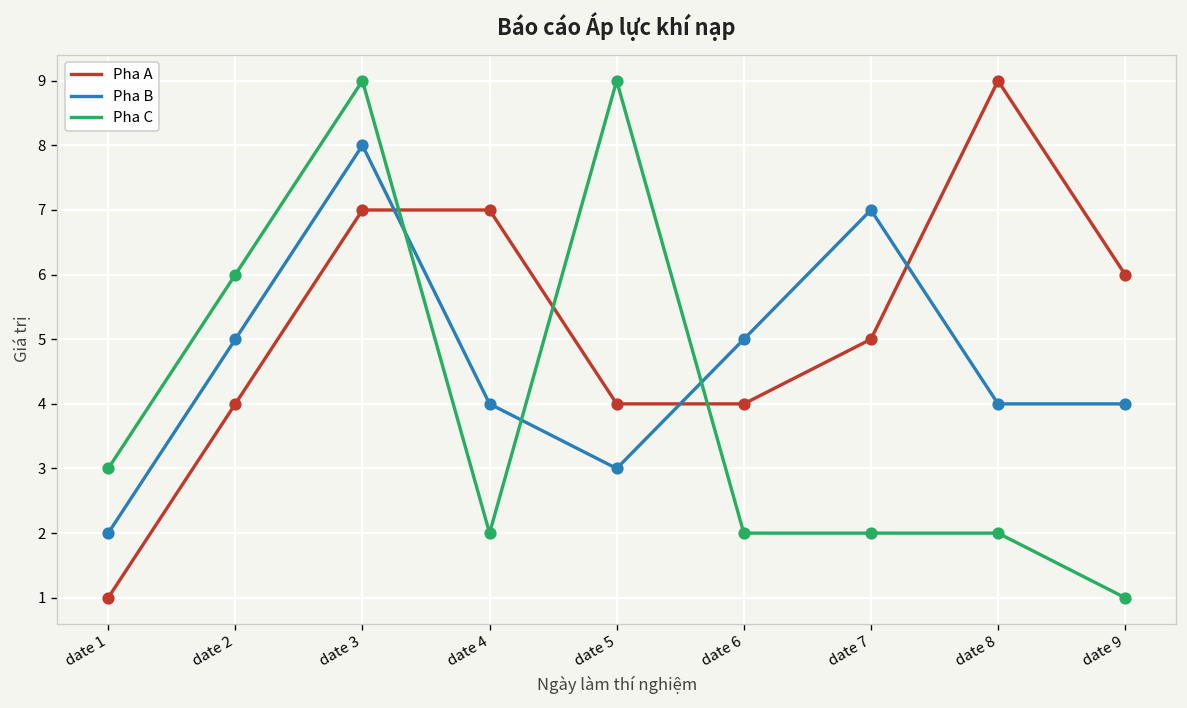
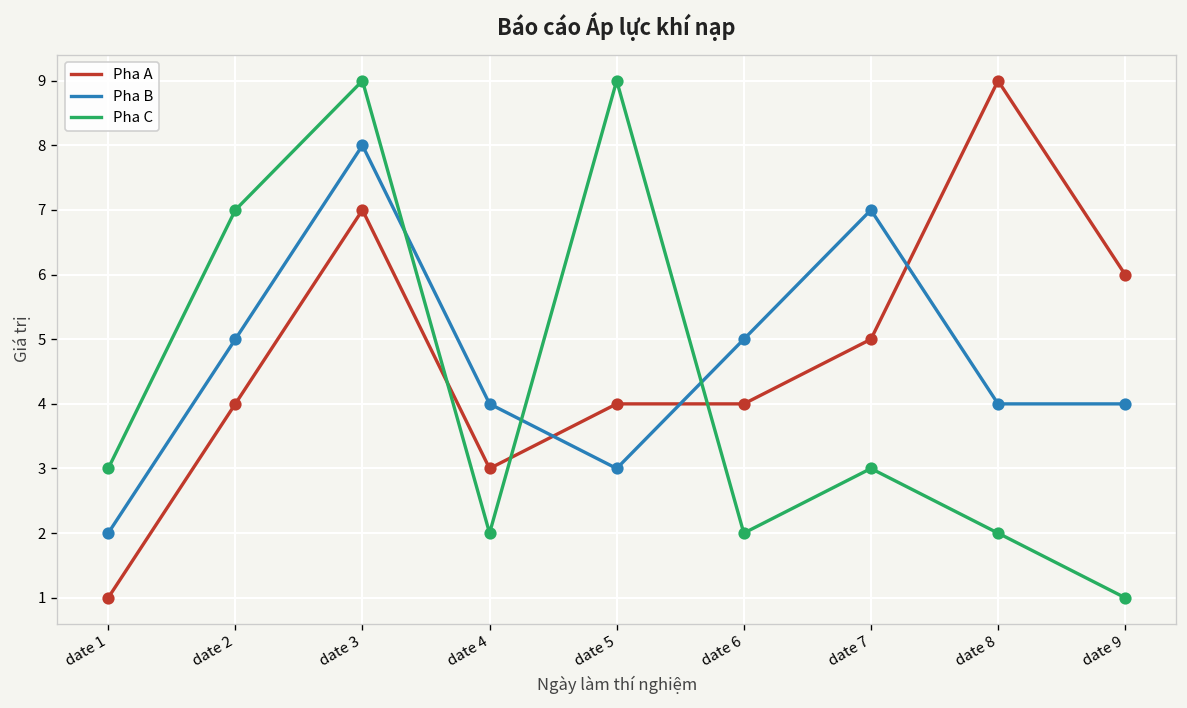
Pha C, date 2: 6 -> 7
Pha A, date 4: 7 -> 3
Pha C, date 7: 2 -> 3
